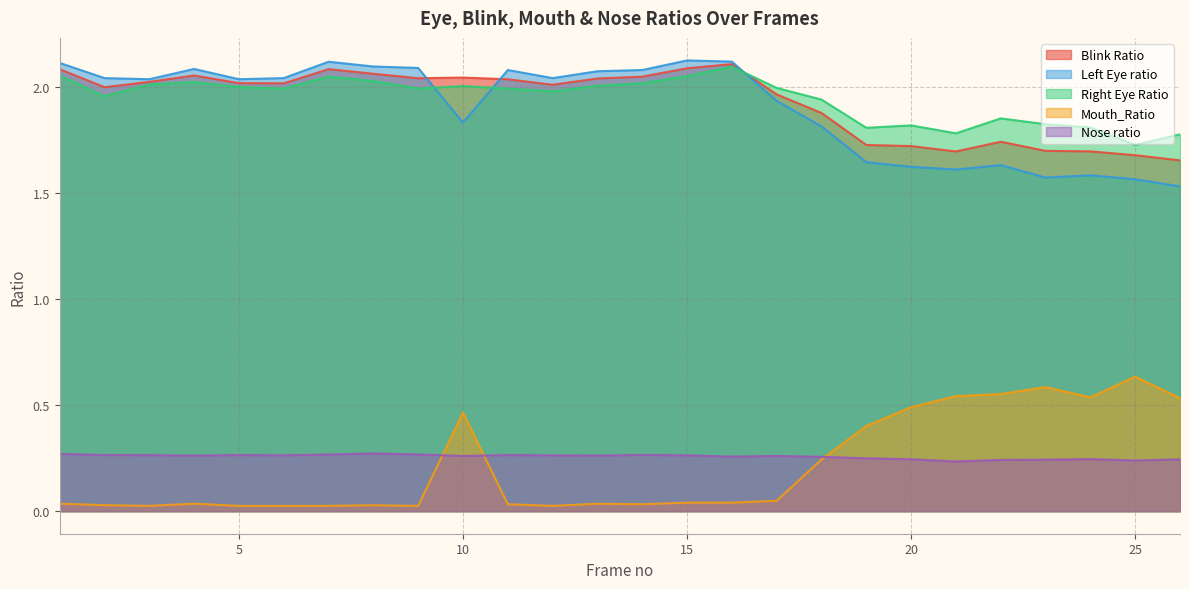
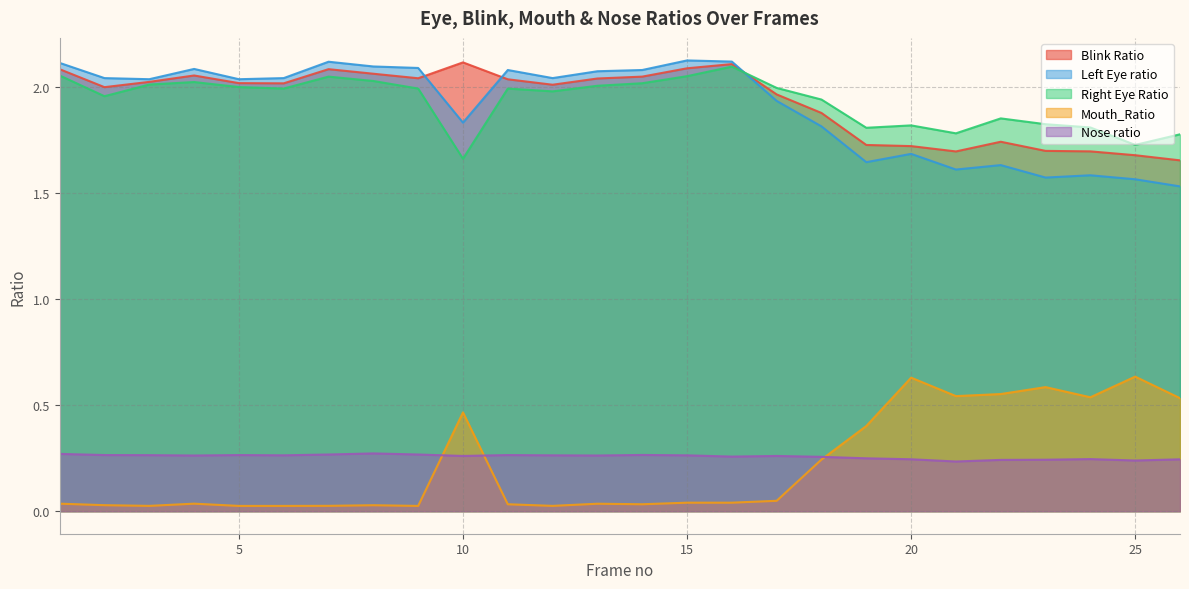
Blink Ratio, 10: 2.04 -> 2.11
Right Eye Ratio, 10: 2.00 -> 1.66
Left Eye ratio, 20: 1.62 -> 1.68
Mouth_Ratio, 20: 0.49 -> 0.63
